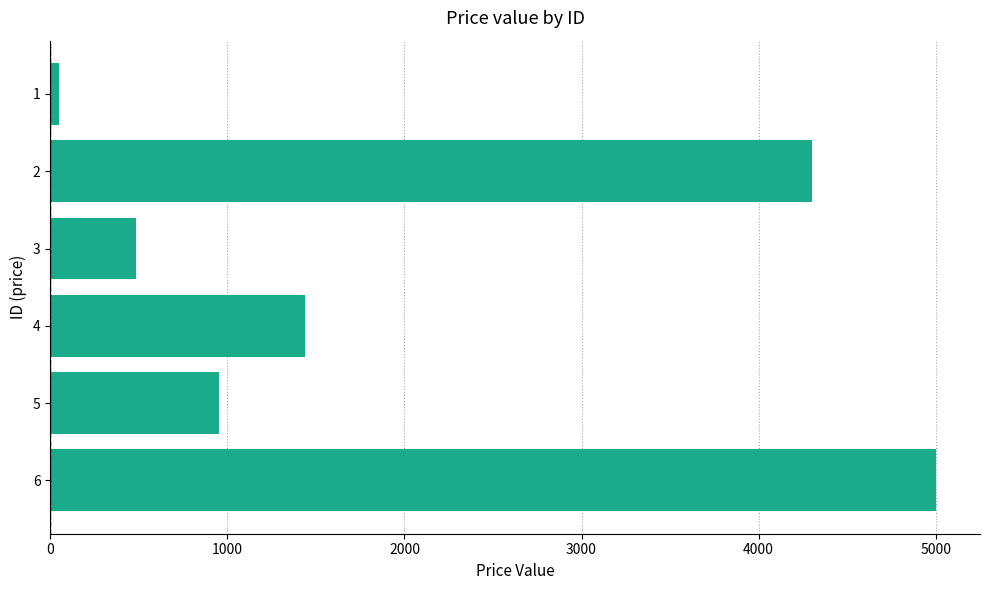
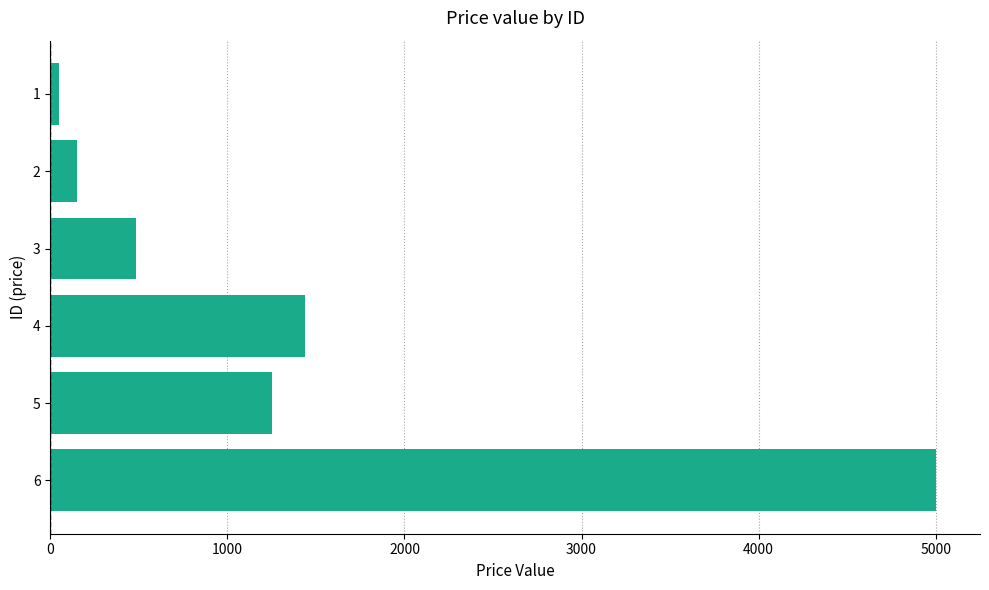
2: 4300 -> 150
5: 950 -> 1250
